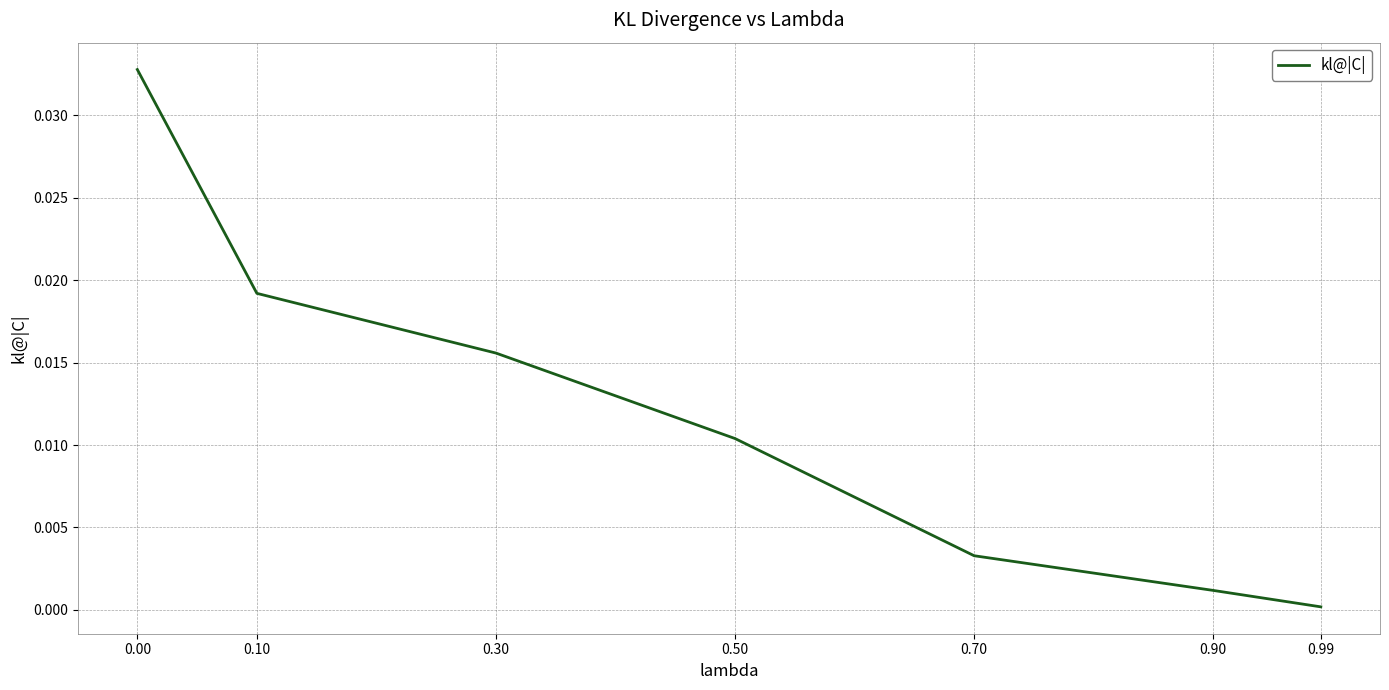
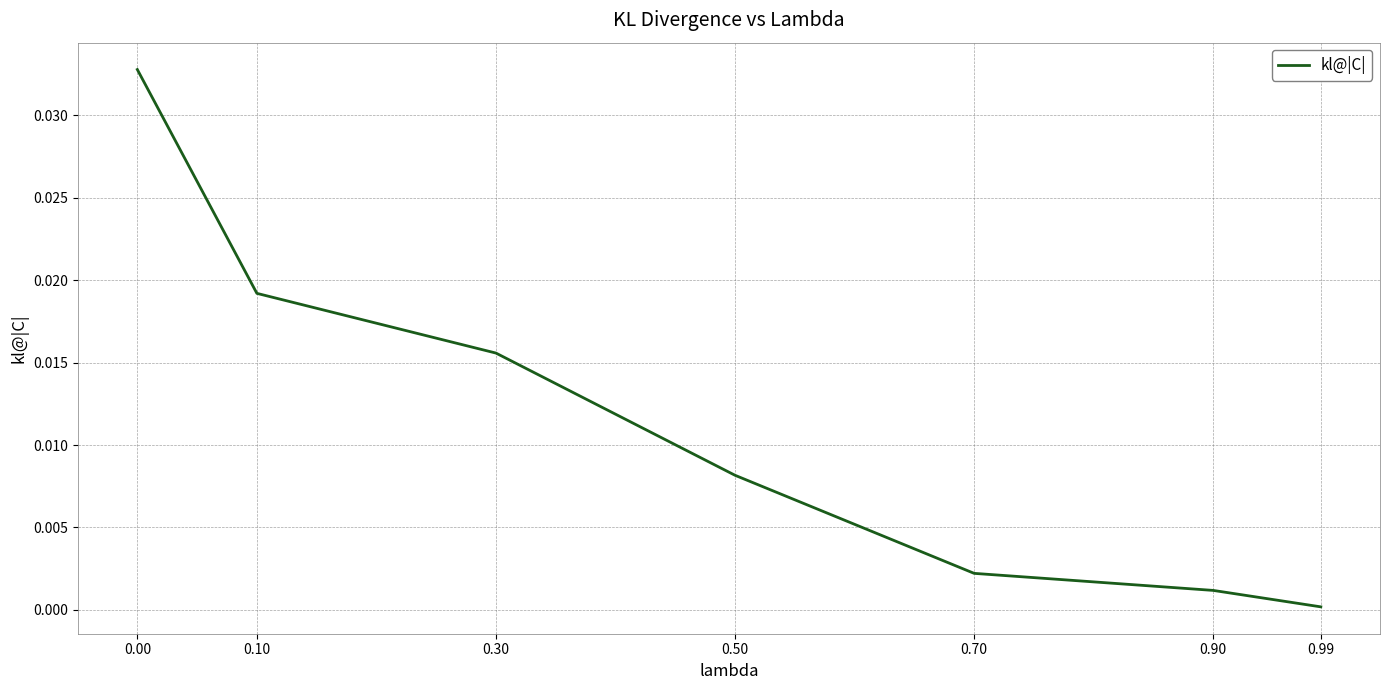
0.50: 0.0104 -> 0.0082
0.70: 0.0033 -> 0.0022
